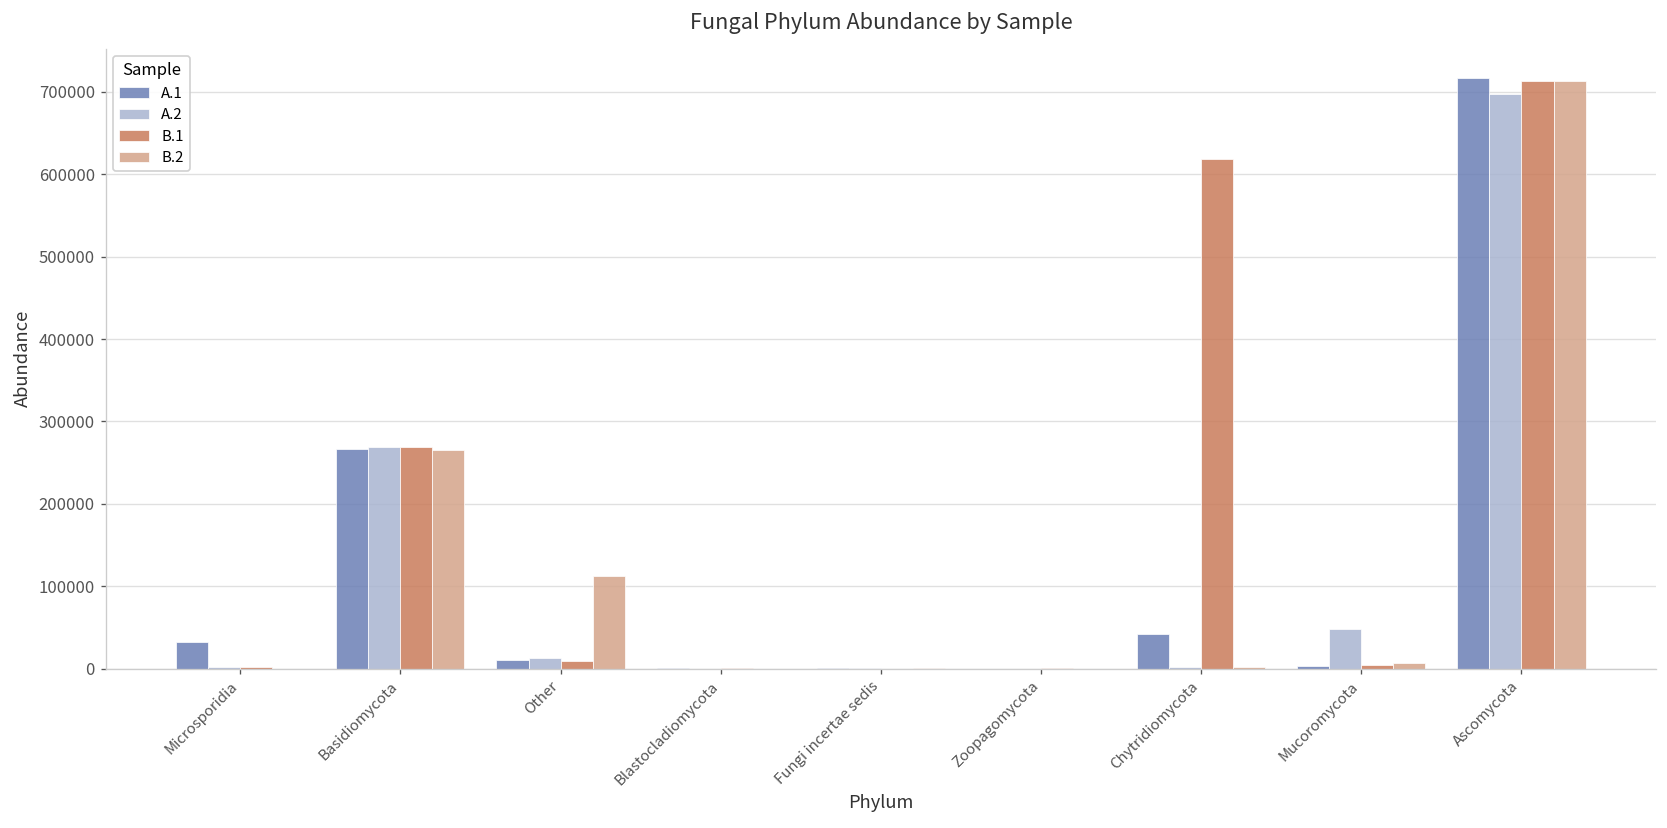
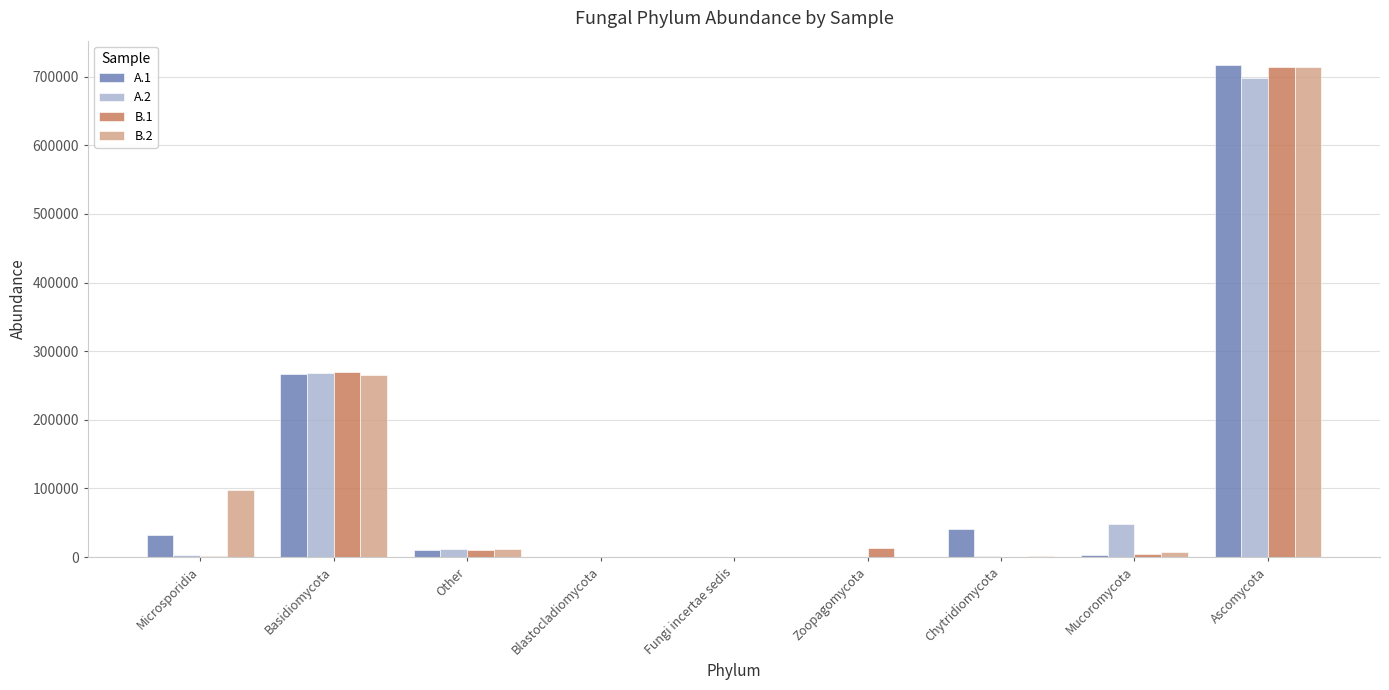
B.2, Microsporidia: 0 -> 100000
B.2, Other: 110000 -> 10000
B.1, Zoopagomycota: 0 -> 10000
B.1, Chytridiomycota: 620000 -> 0
